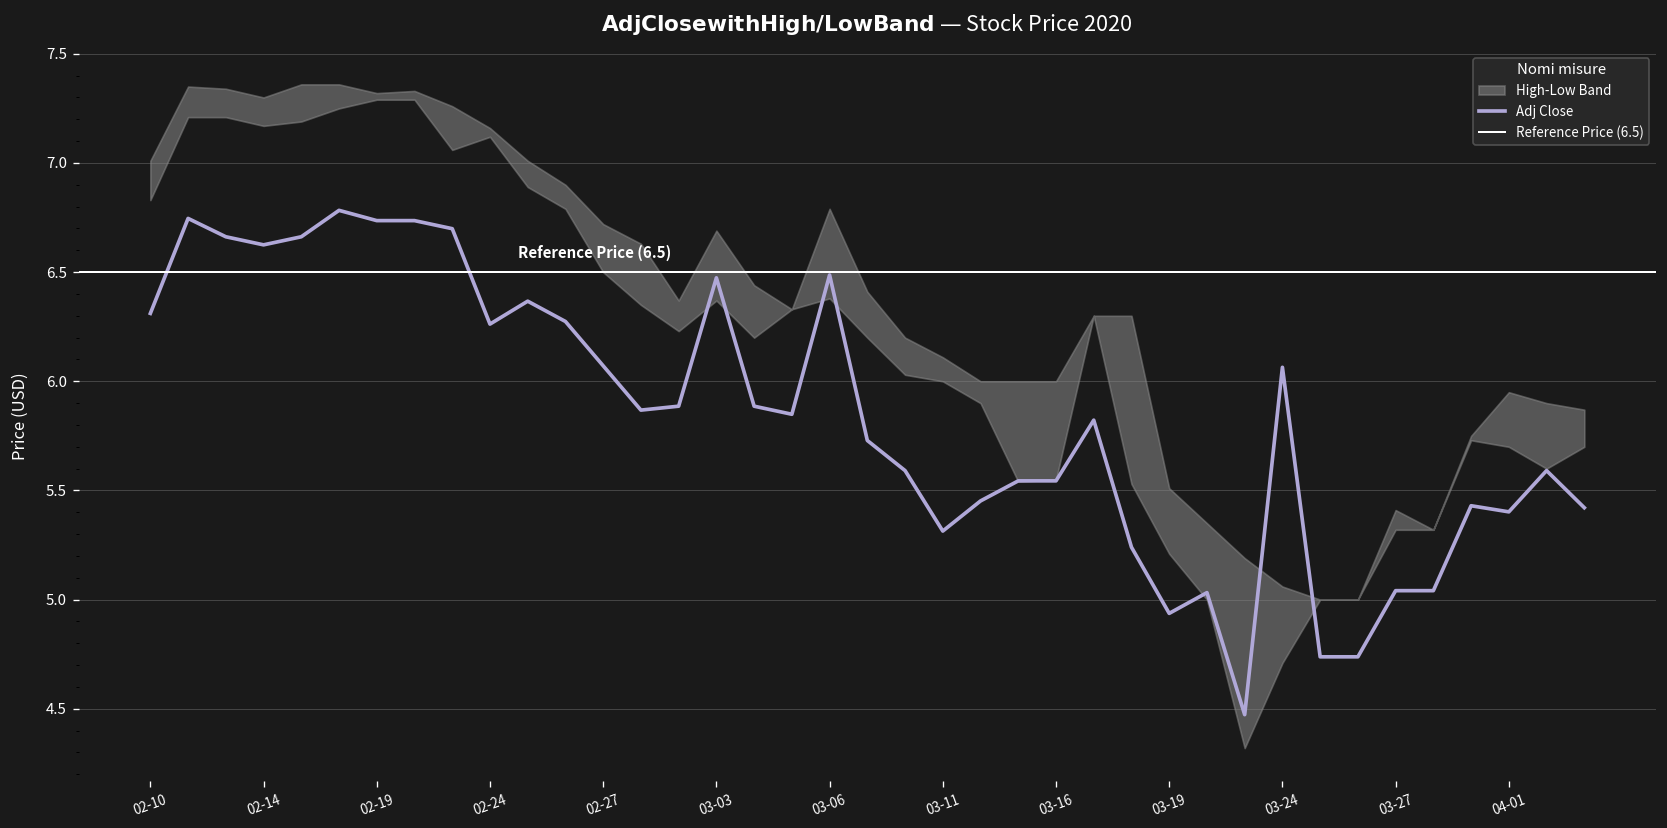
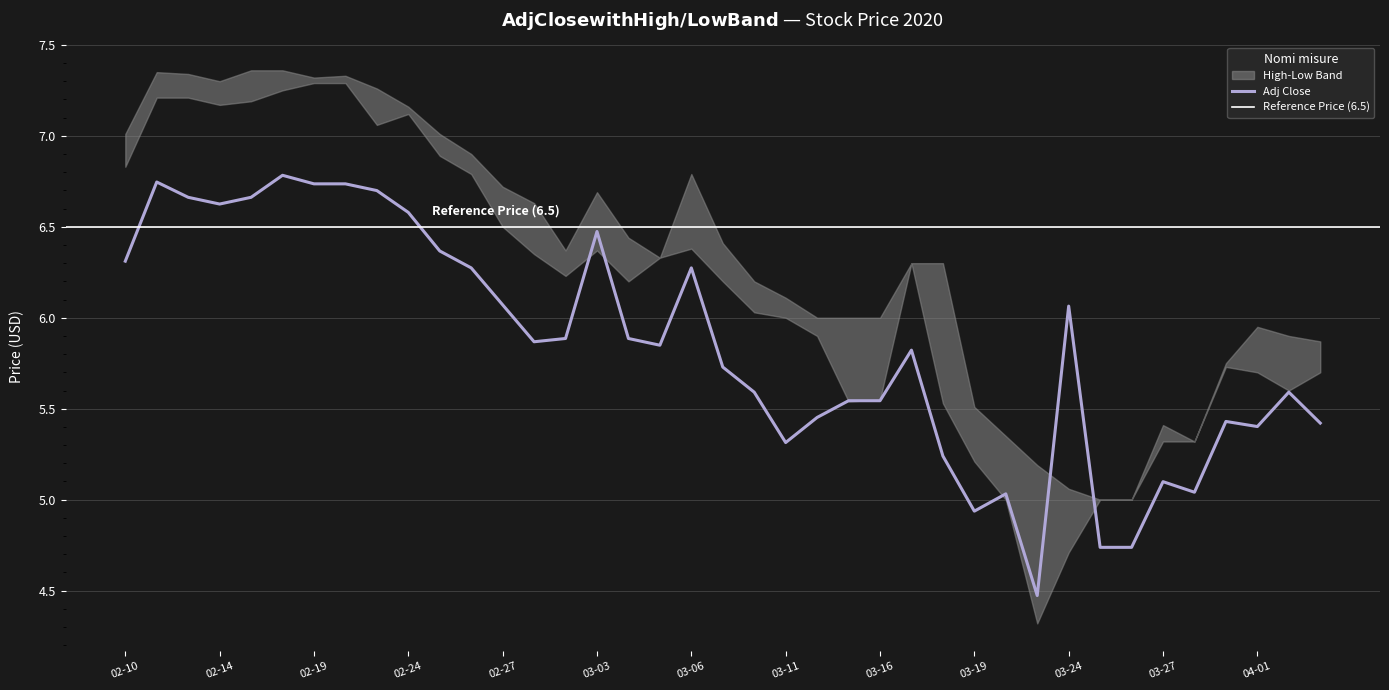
Adj Close, 02-24: 6.26 -> 6.58
Adj Close, 03-06: 6.49 -> 6.27
Adj Close, 03-27: 5.04 -> 5.10
